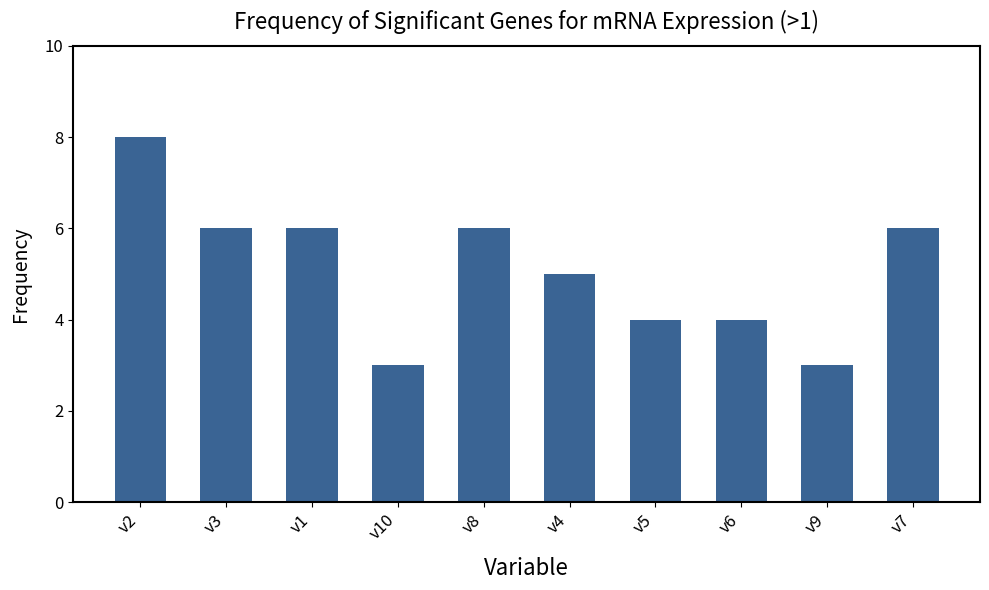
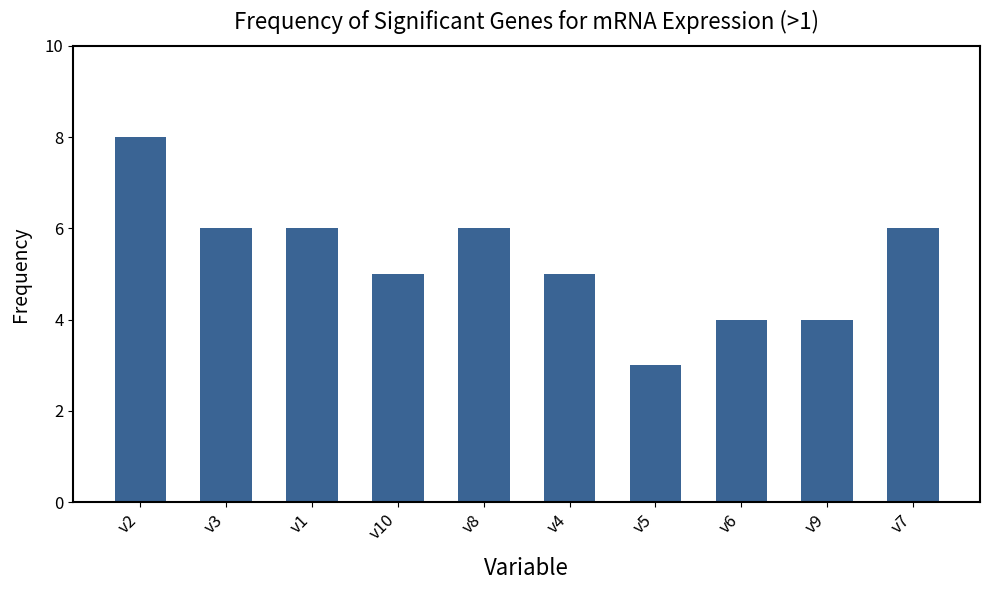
v10: 3 -> 5
v5: 4 -> 3
v9: 3 -> 4
